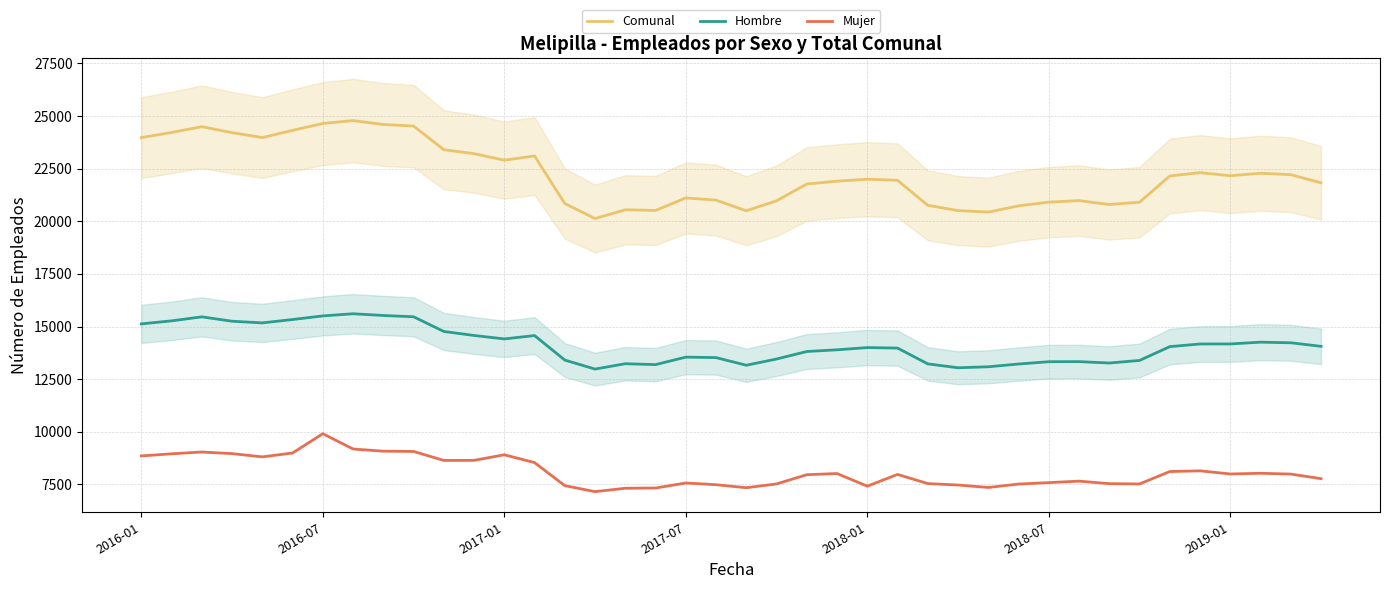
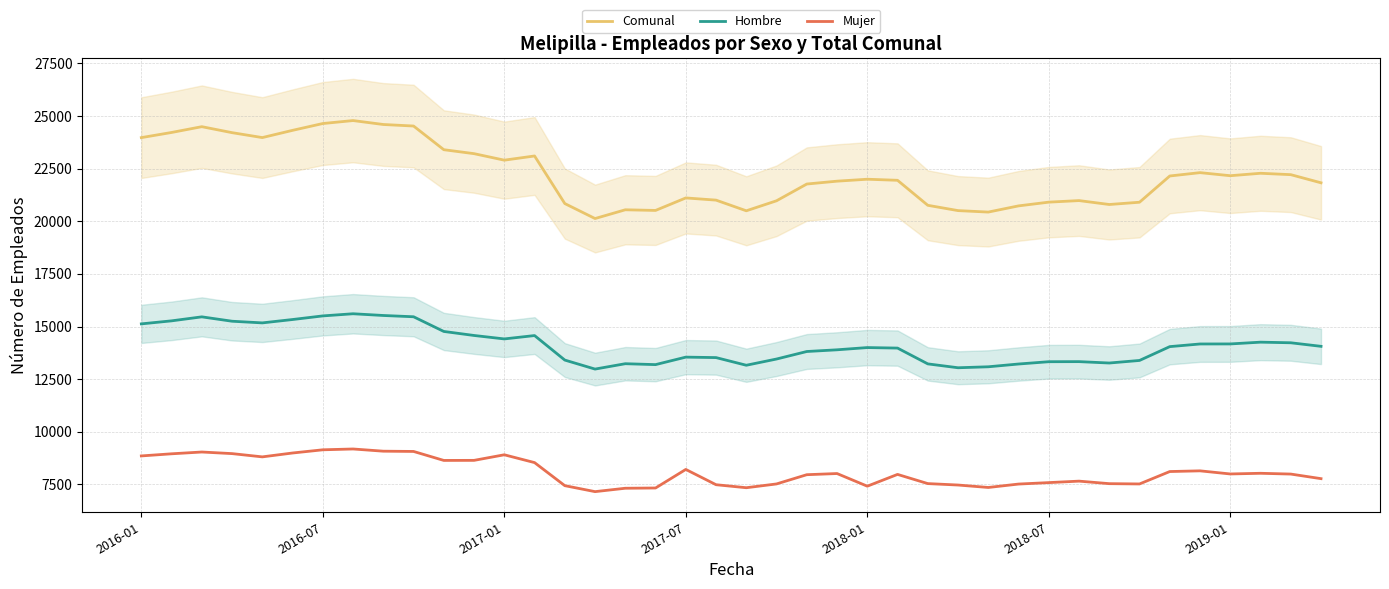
Mujer, 2016-07: 9900 -> 9100
Mujer, 2017-07: 7600 -> 8200
